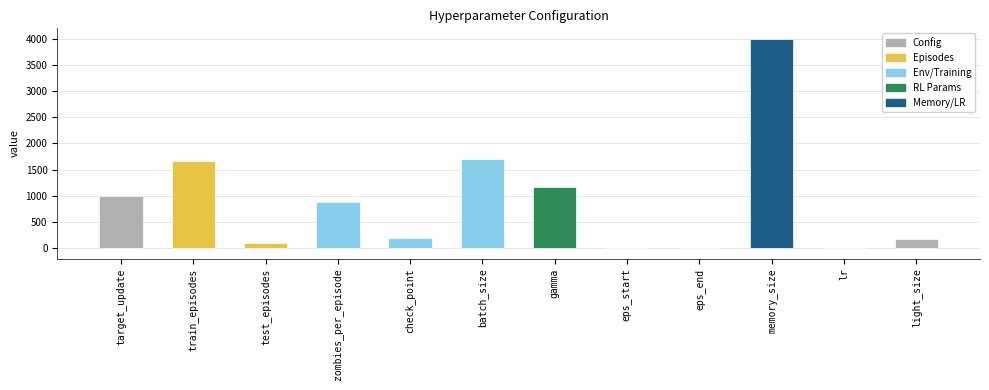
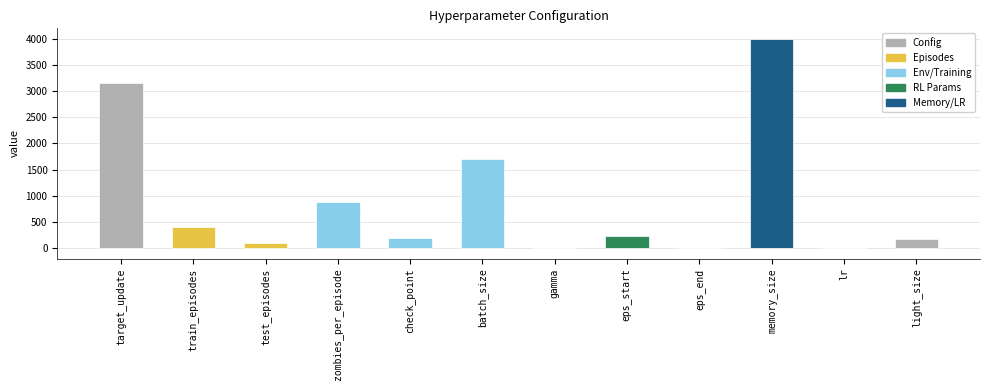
target_update: 1000 -> 3200
train_episodes: 1700 -> 400
gamma: 1200 -> 0
eps_start: 0 -> 200
